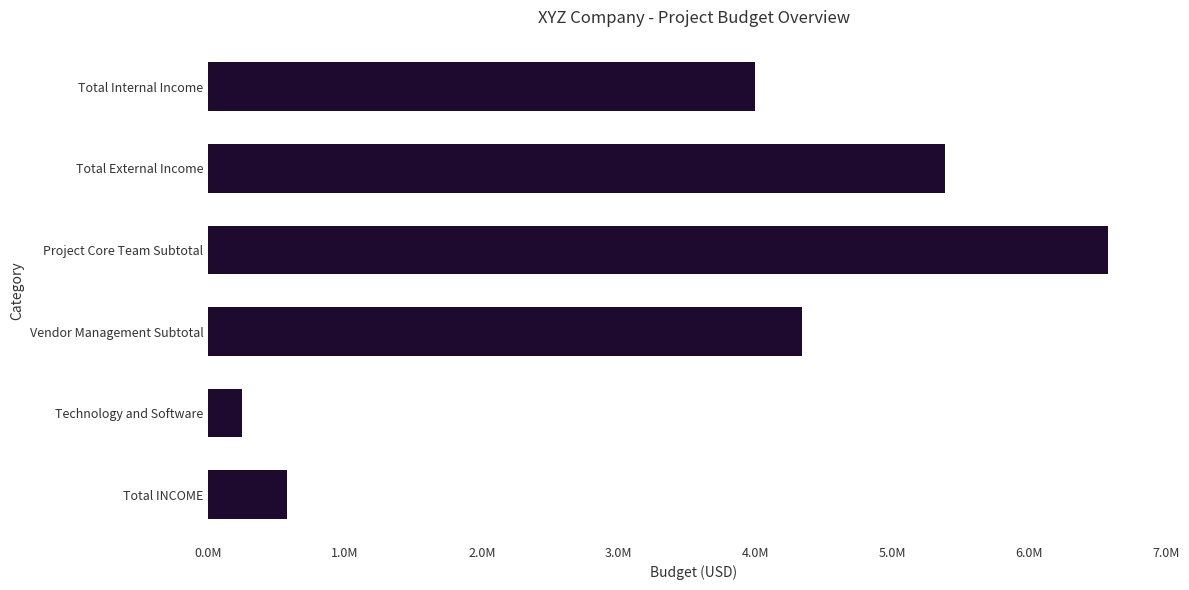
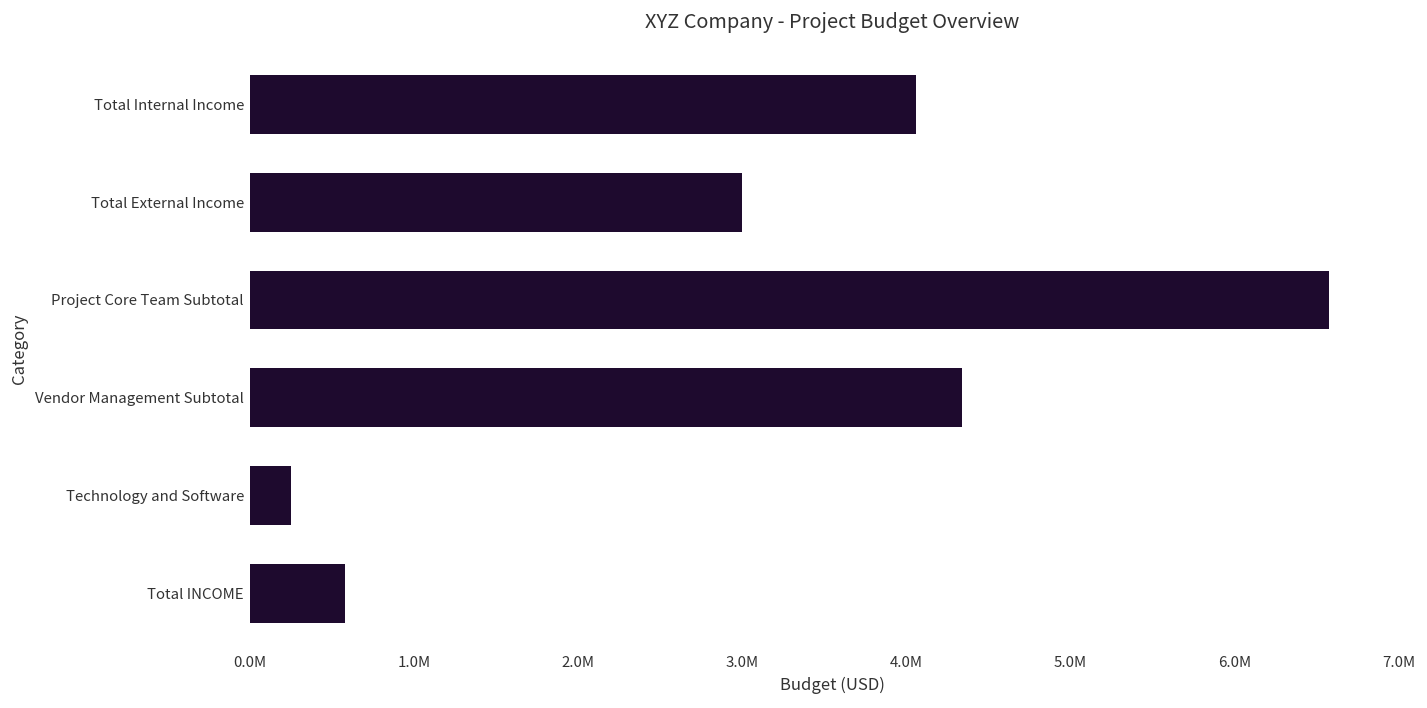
Total Internal Income: 4000000 -> 4060000
Total External Income: 5380000 -> 3000000
